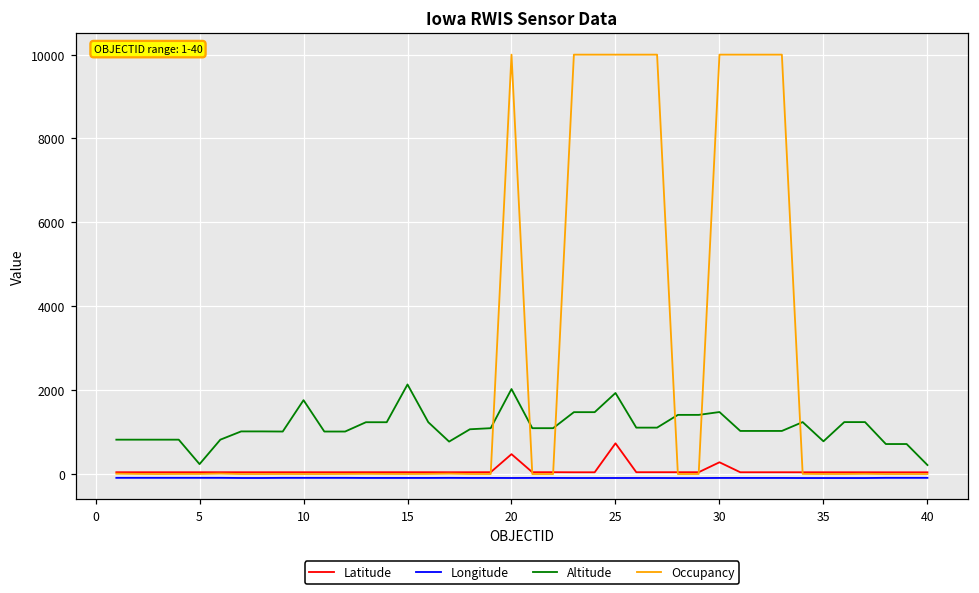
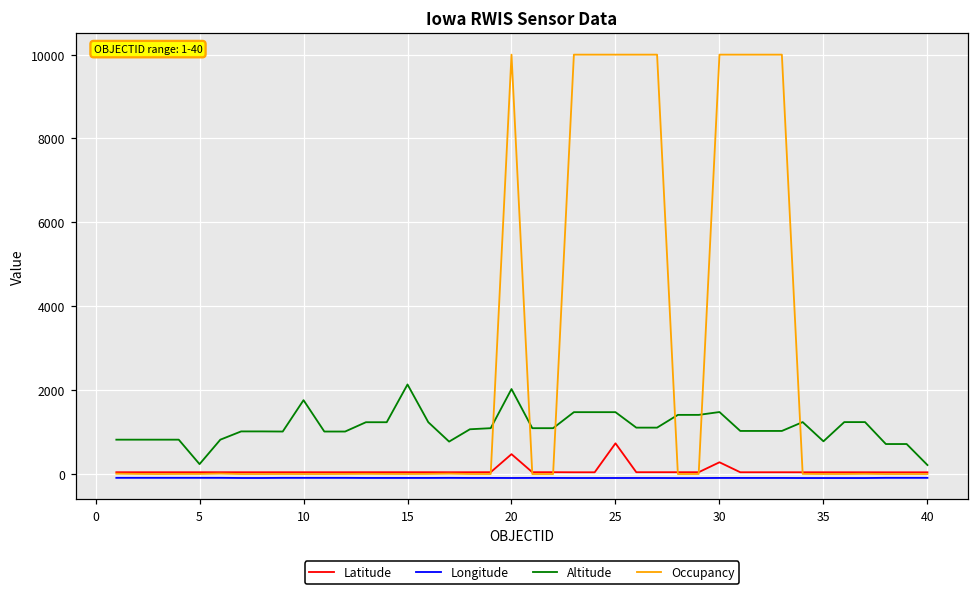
Altitude, 25: 1900 -> 1500
